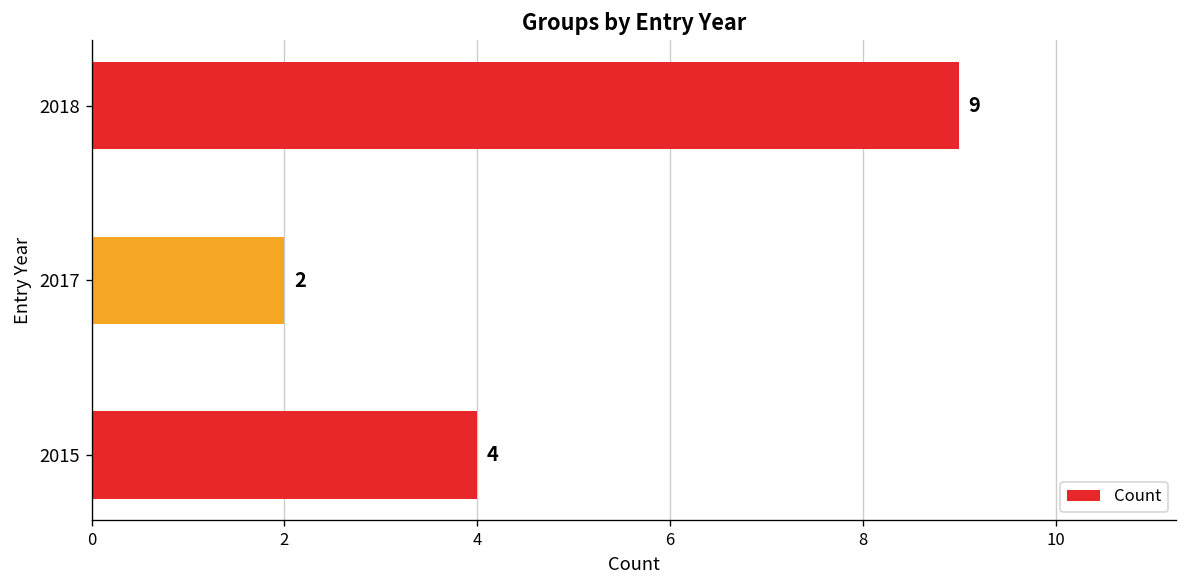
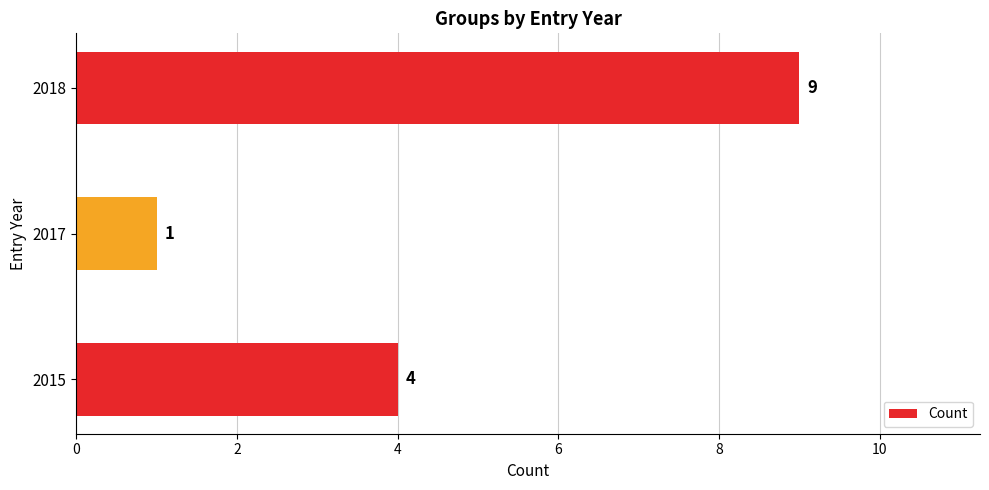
2017: 2 -> 1
